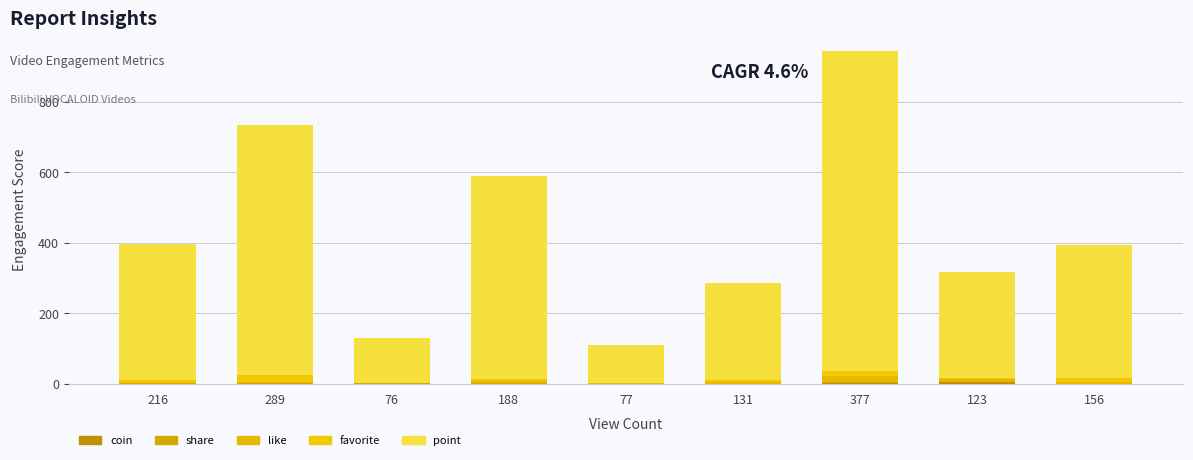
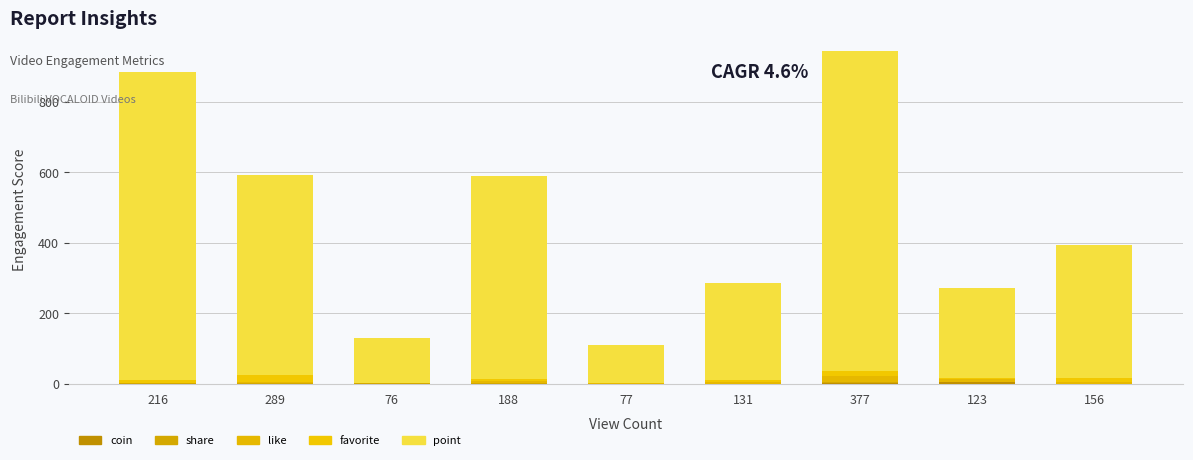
point, 216: 390 -> 880
point, 289: 710 -> 570
point, 123: 300 -> 260
